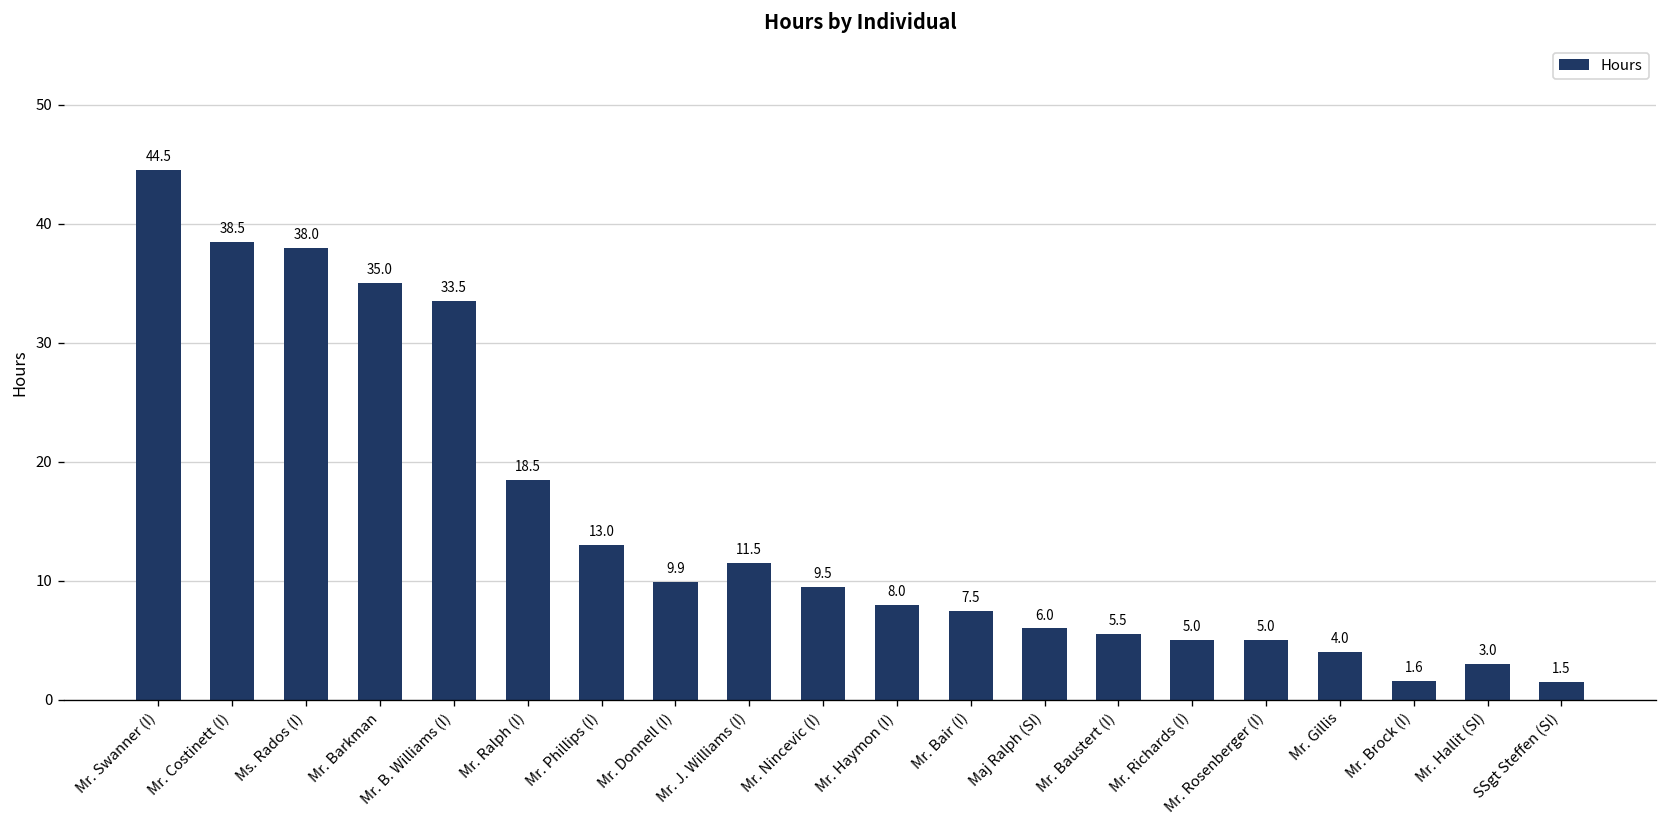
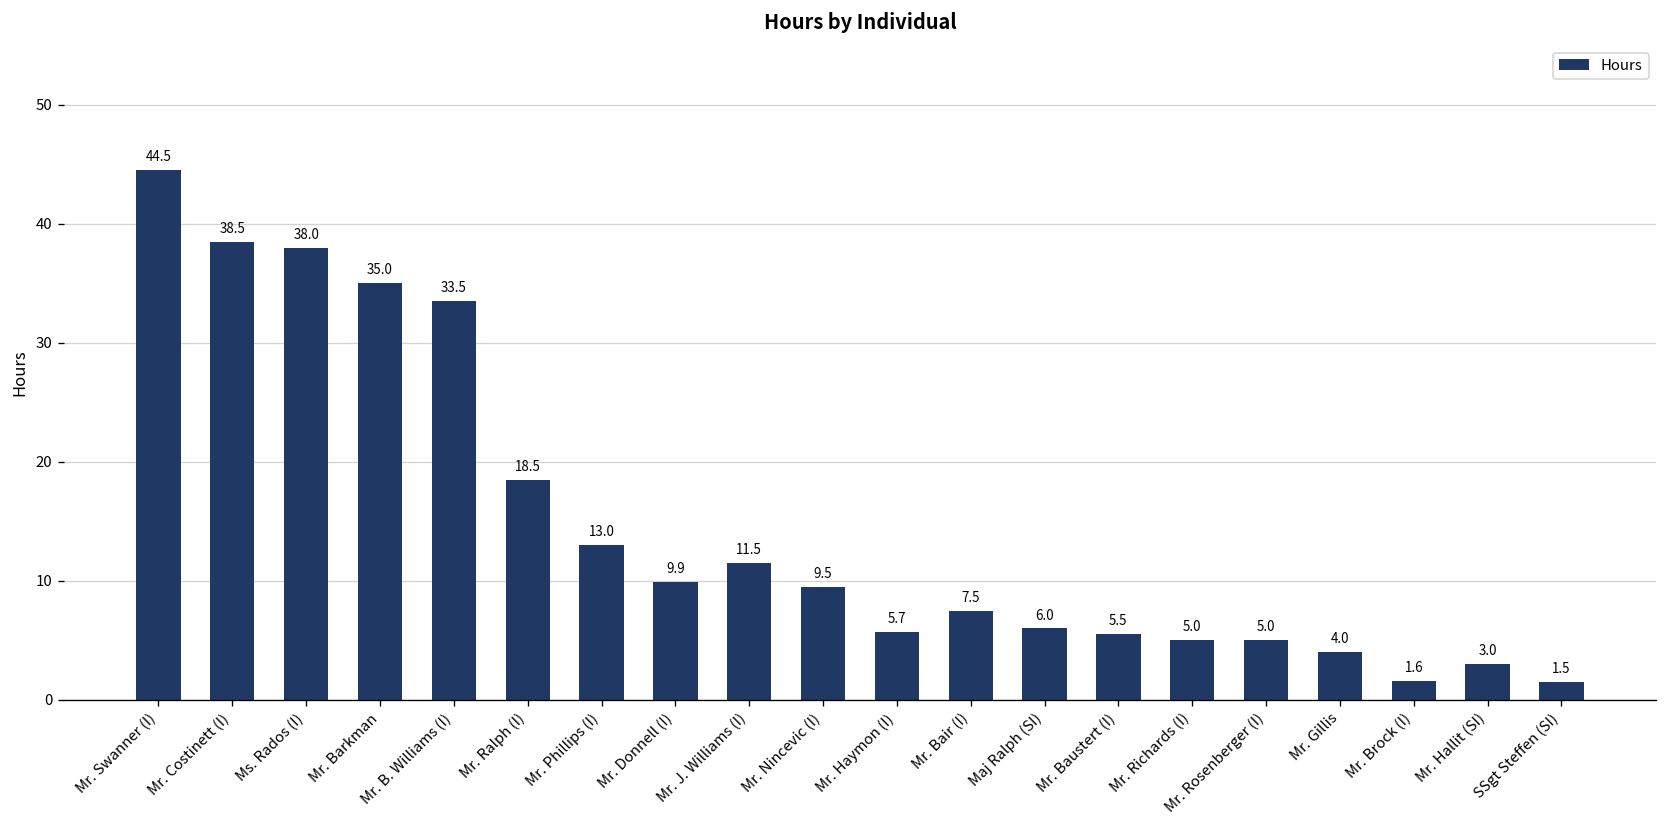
Mr. Haymon (I): 8.0 -> 5.7
